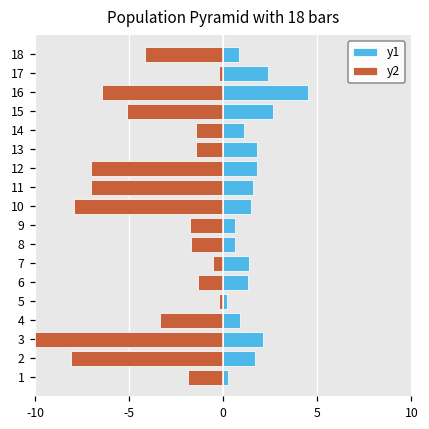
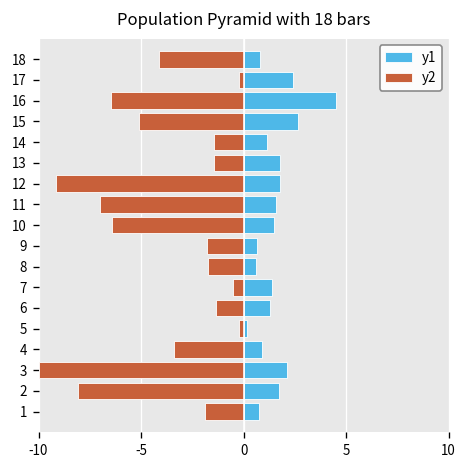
y2, 12: -7.0 -> -9.2
y2, 10: -8.0 -> -6.4
y1, 1: 0.3 -> 0.7
